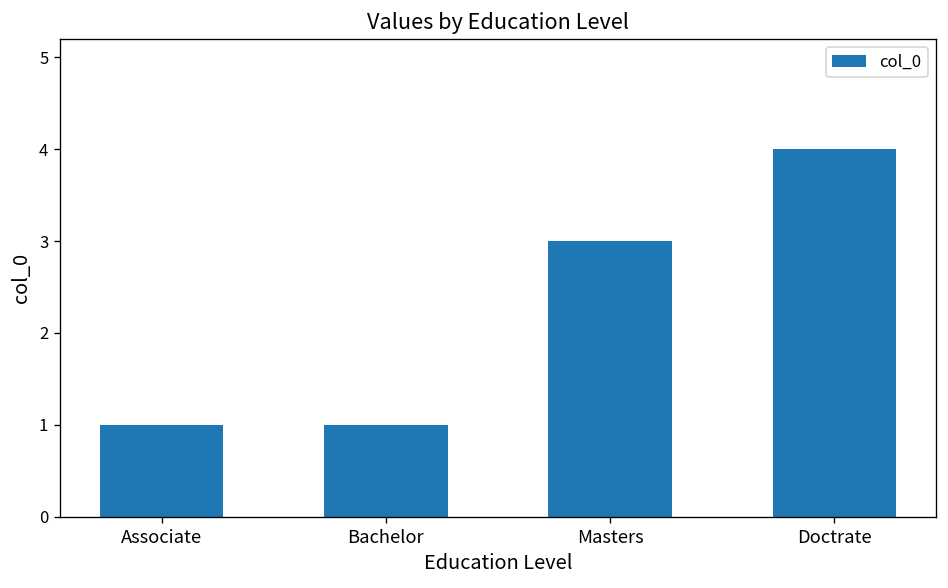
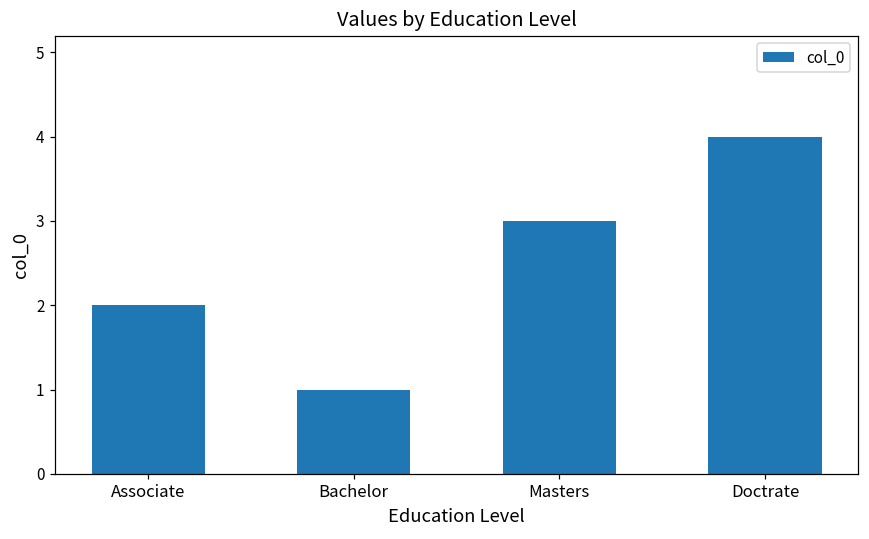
Associate: 1 -> 2
